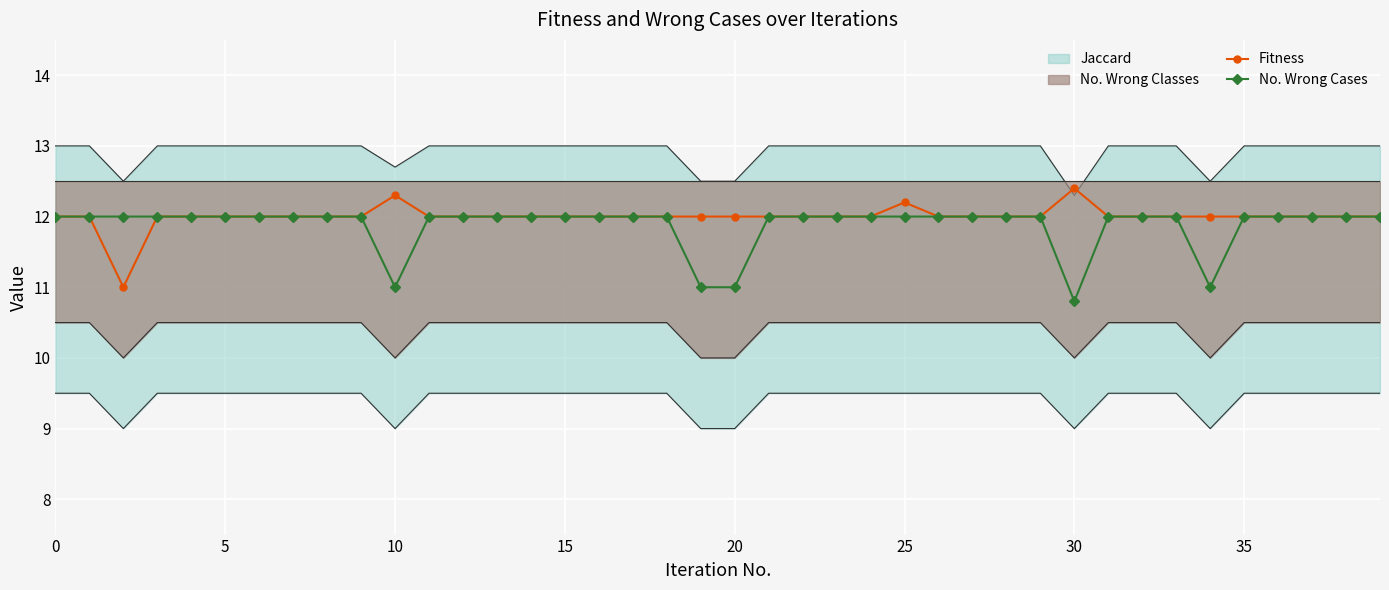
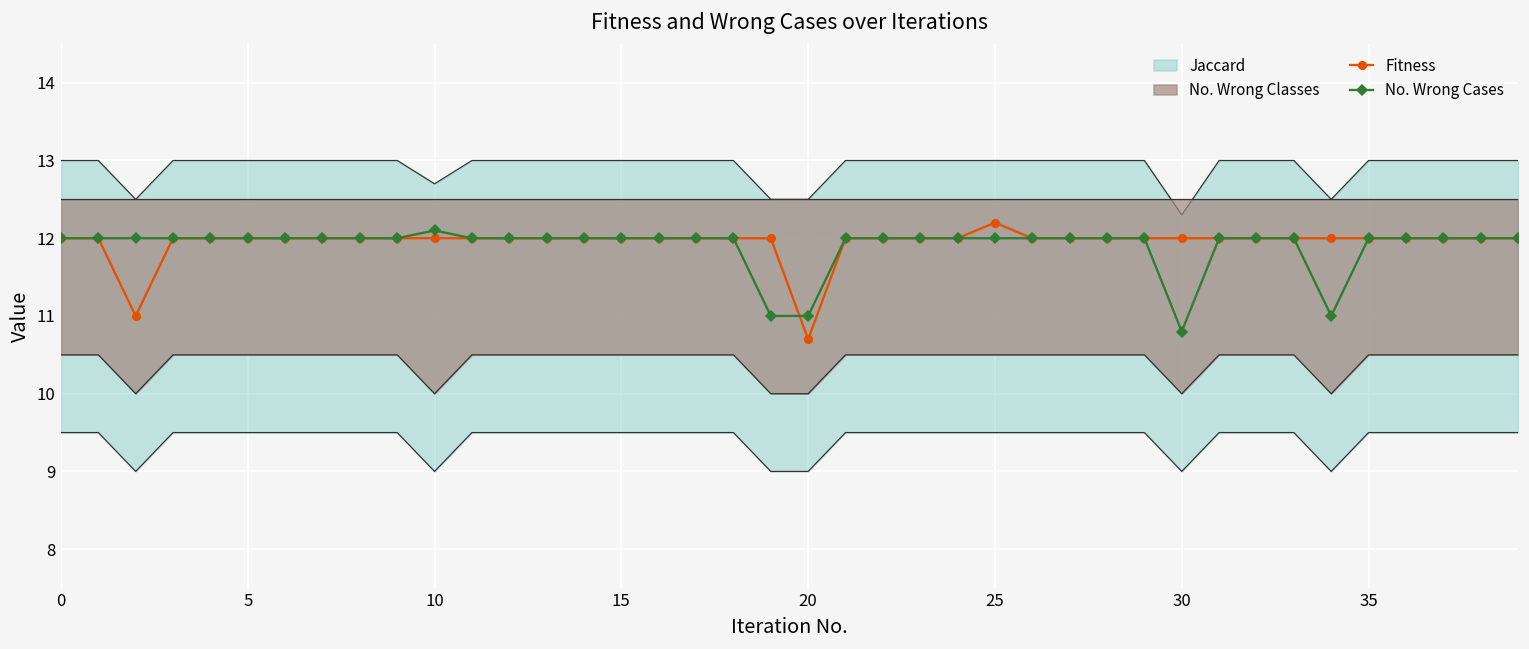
Fitness, 10: 12.3 -> 12.0
No. Wrong Cases, 10: 11.0 -> 12.1
Fitness, 20: 12.0 -> 10.7
Fitness, 30: 12.4 -> 12.0
